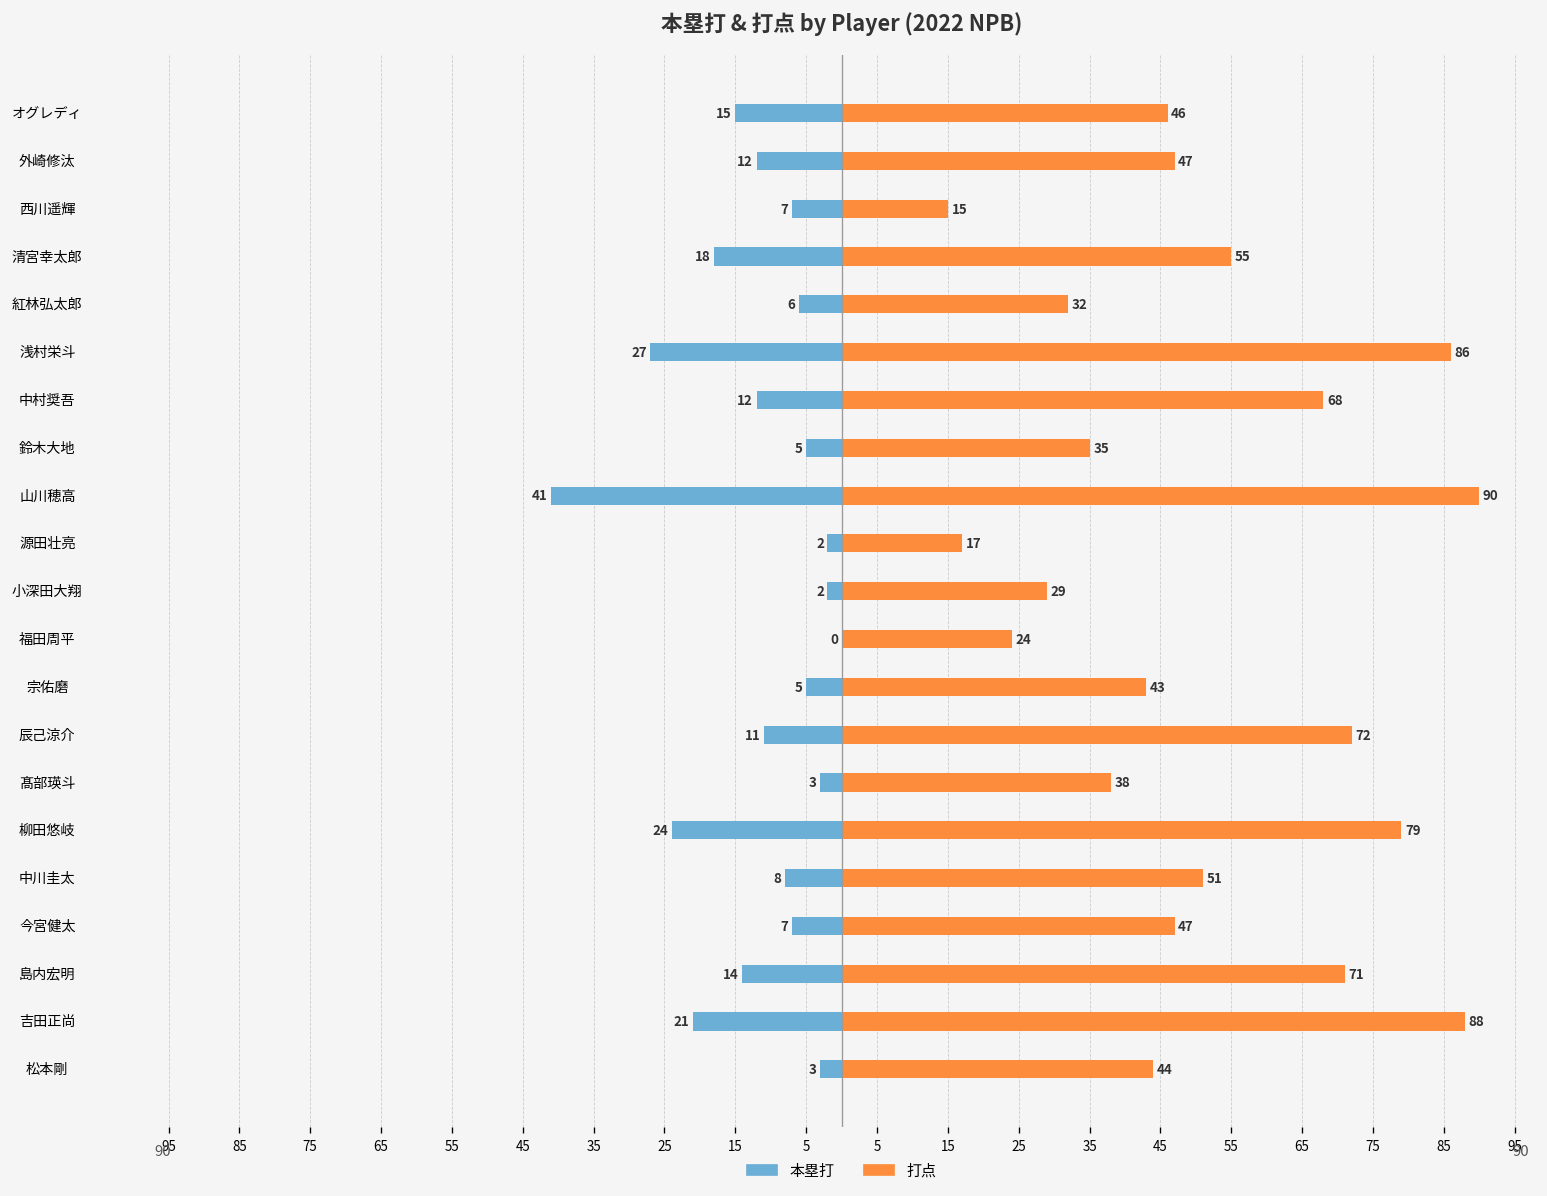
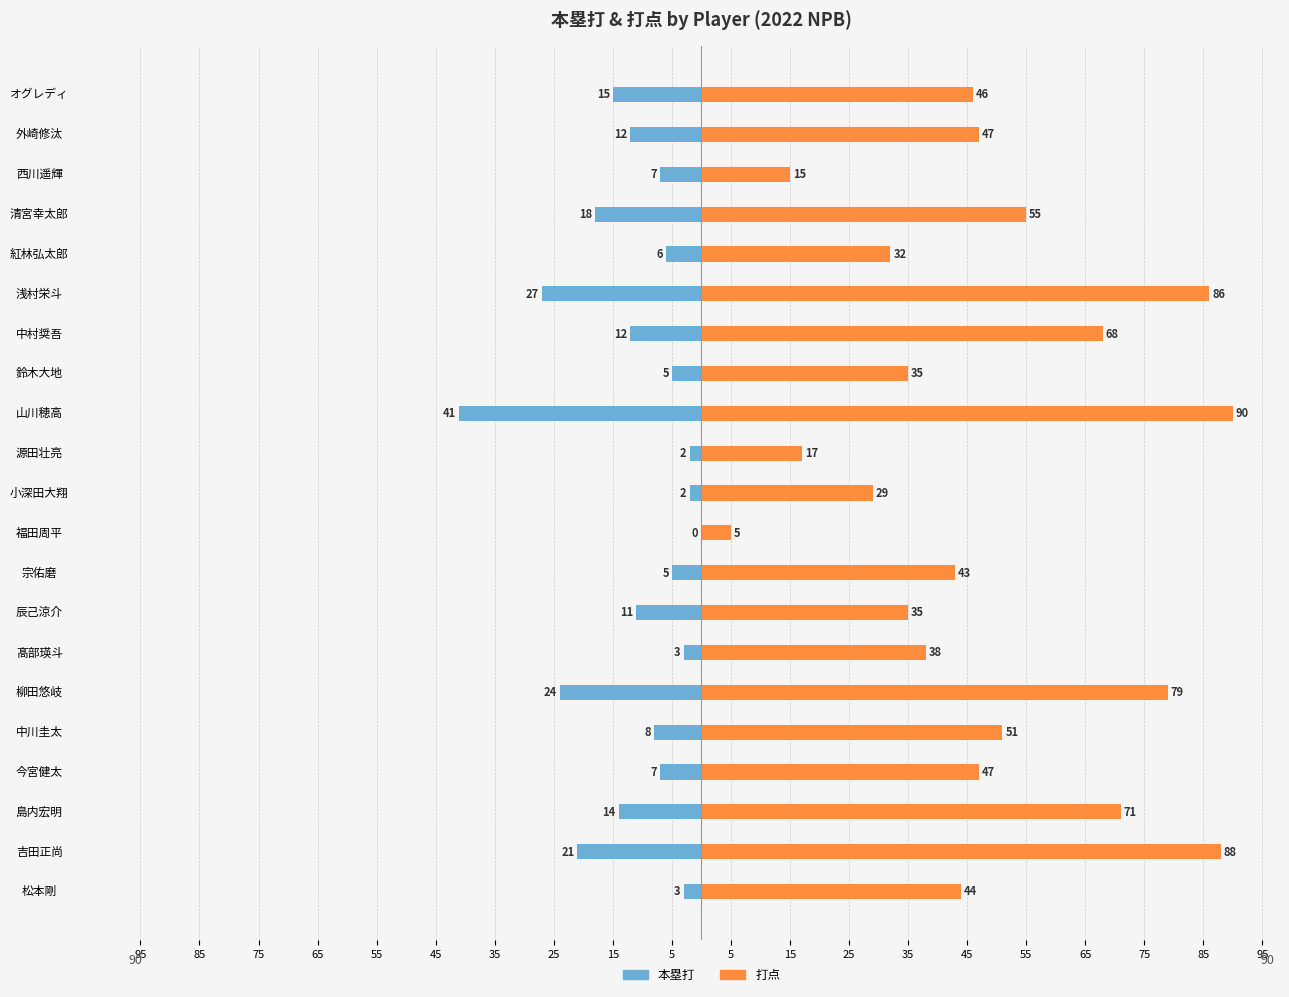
打点, 福田周平: 24 -> 5
打点, 辰己涼介: 72 -> 35
